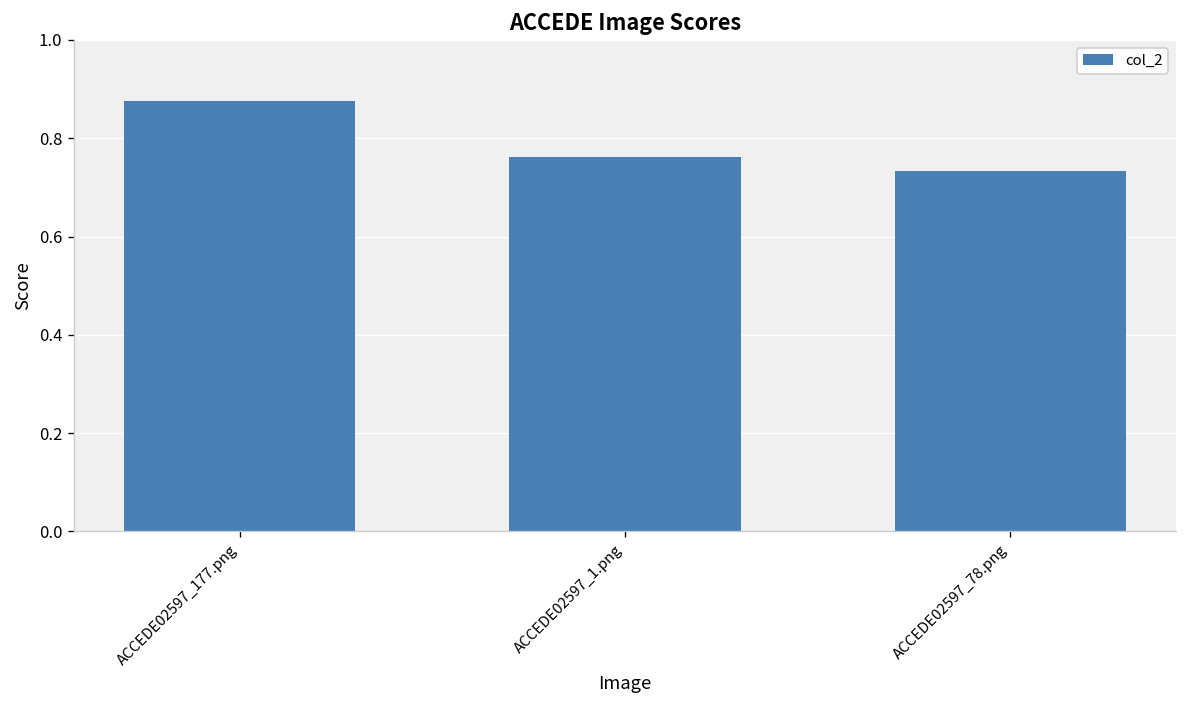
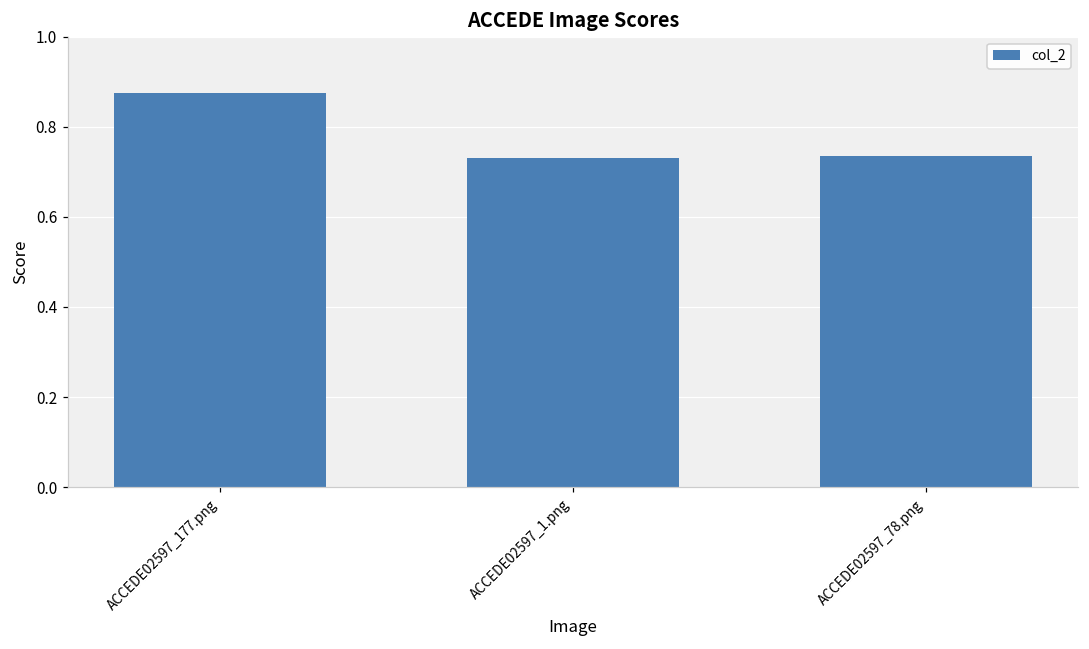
ACCEDE02597_1.png: 0.76 -> 0.73
